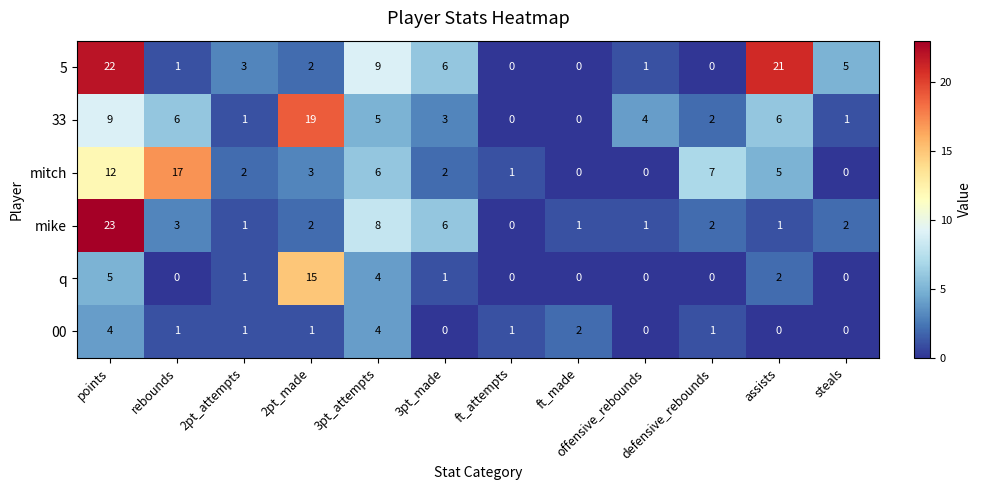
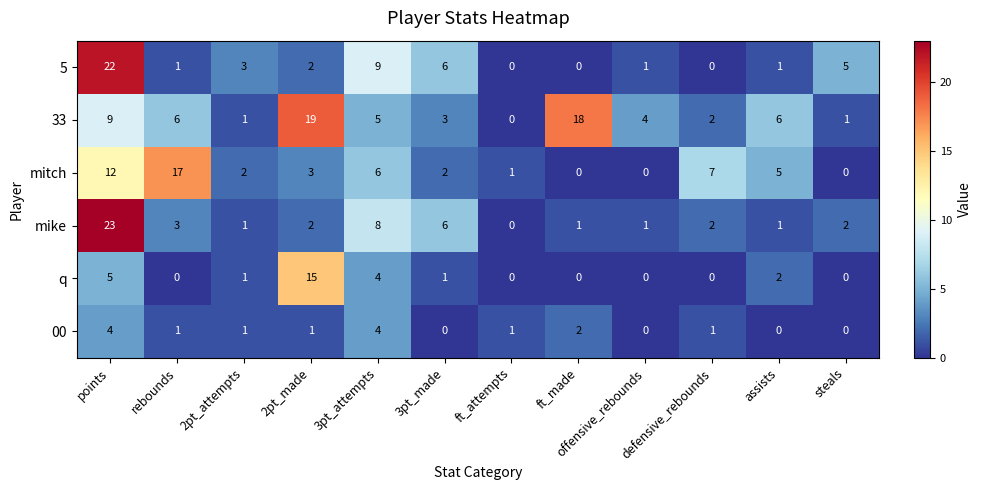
5, assists: 21 -> 1
33, ft_made: 0 -> 18
